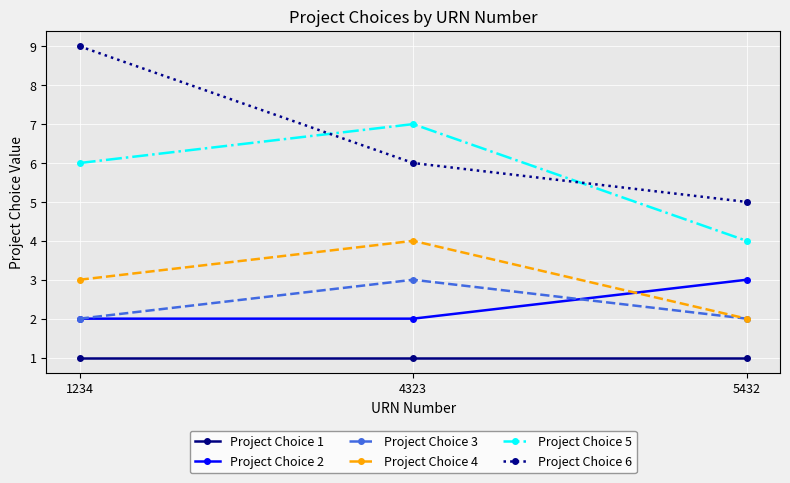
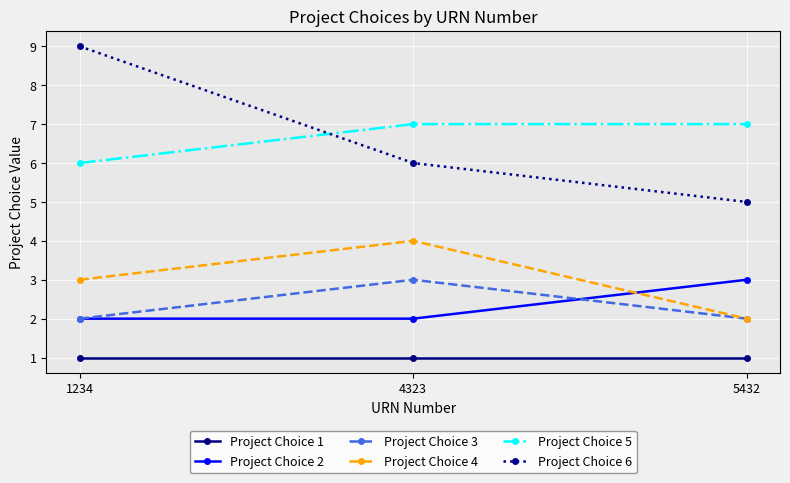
Project Choice 5, 5432: 4 -> 7
